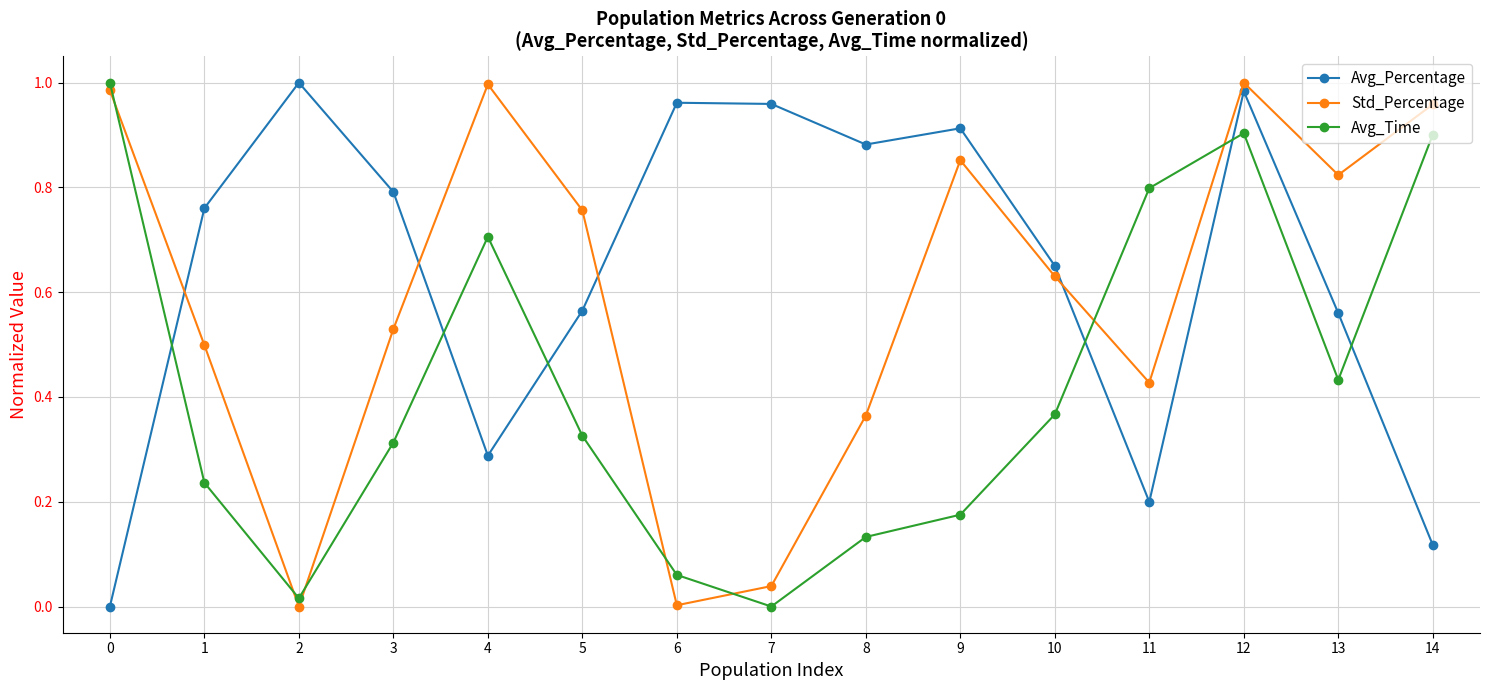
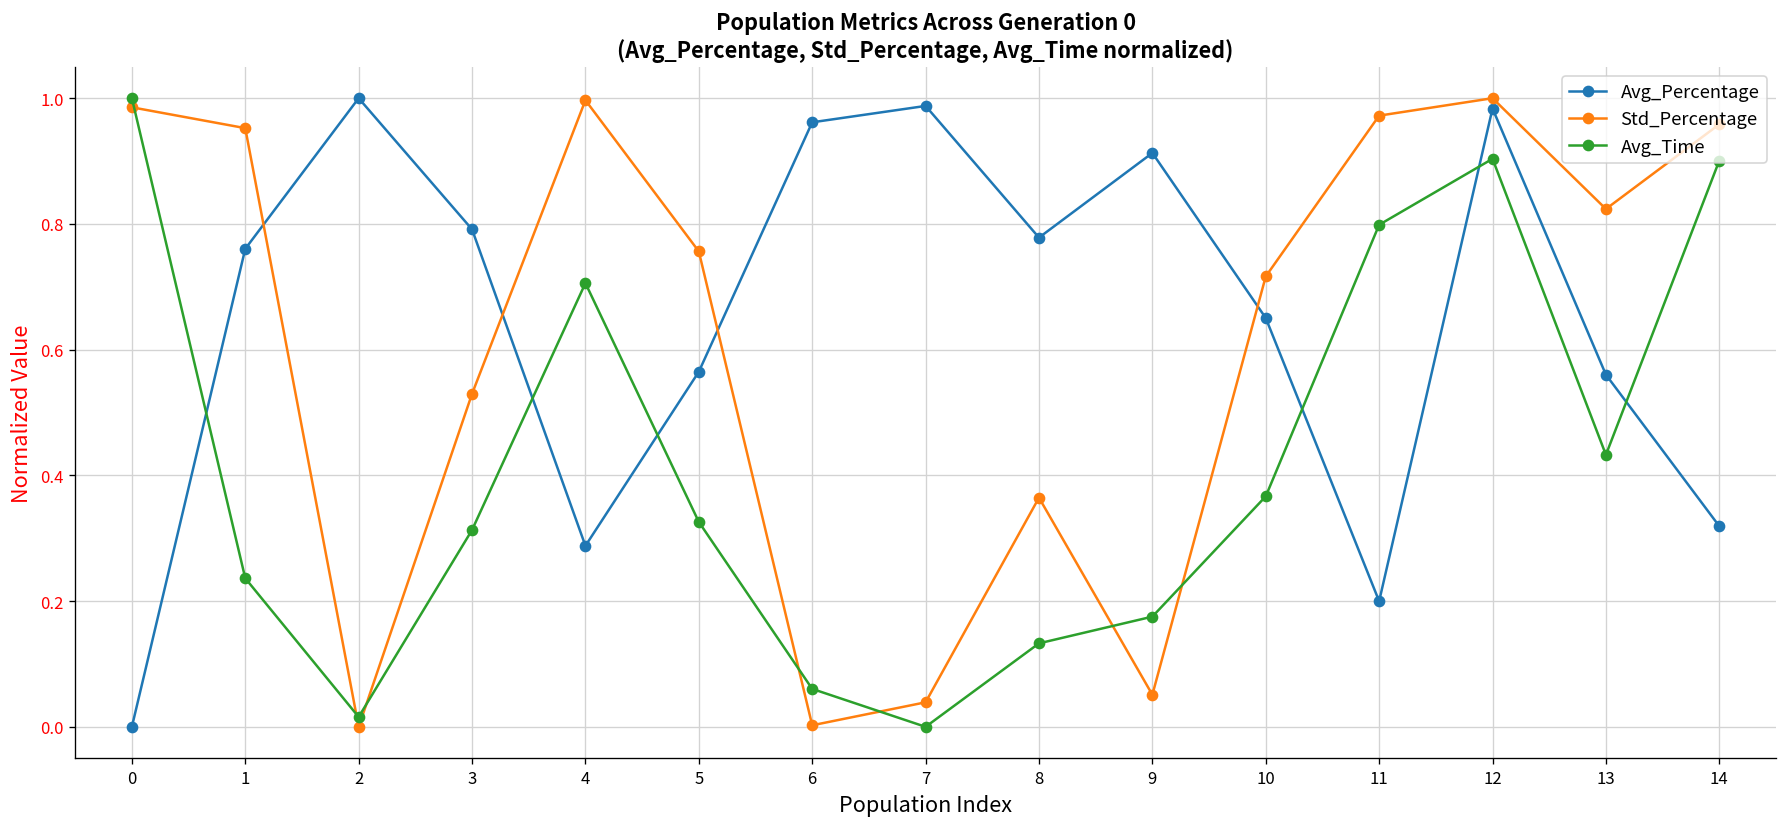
Std_Percentage, 1: 0.50 -> 0.95
Avg_Percentage, 7: 0.96 -> 0.99
Avg_Percentage, 8: 0.88 -> 0.78
Std_Percentage, 9: 0.85 -> 0.05
Std_Percentage, 10: 0.63 -> 0.72
Std_Percentage, 11: 0.43 -> 0.97
Avg_Percentage, 14: 0.12 -> 0.32
